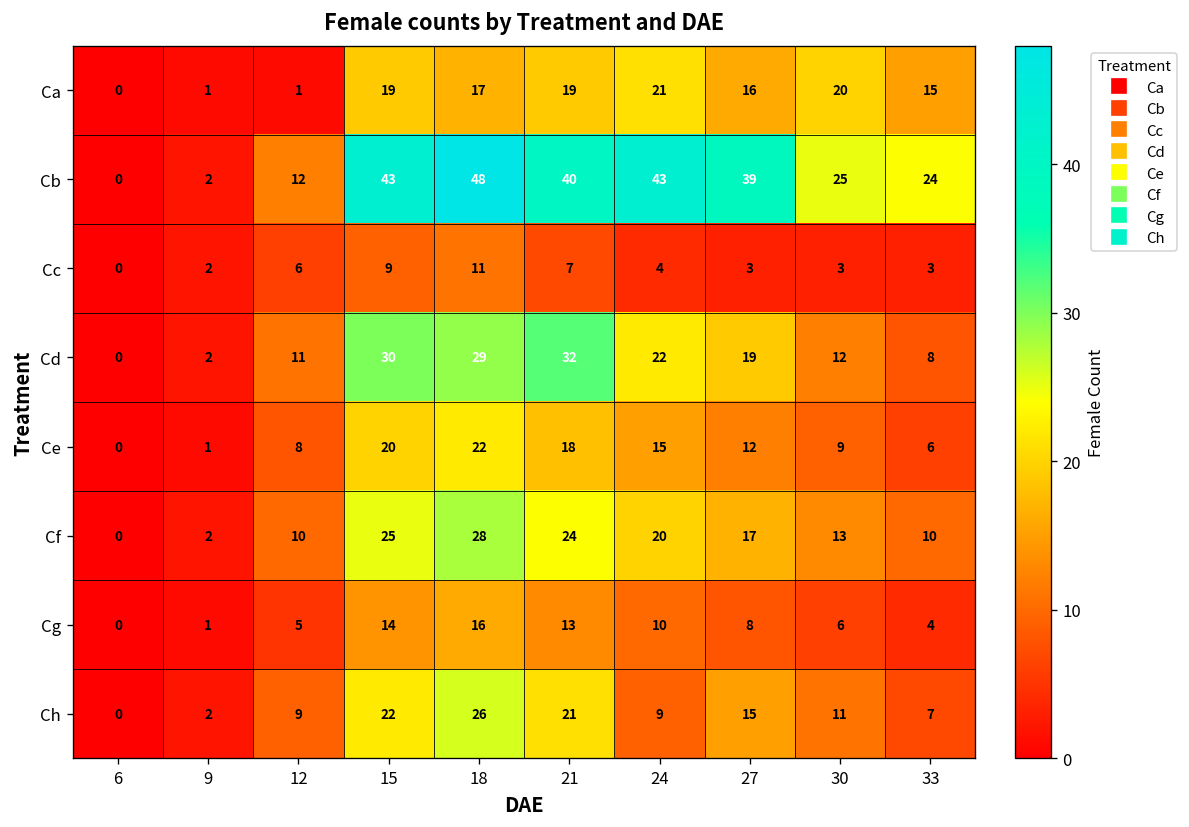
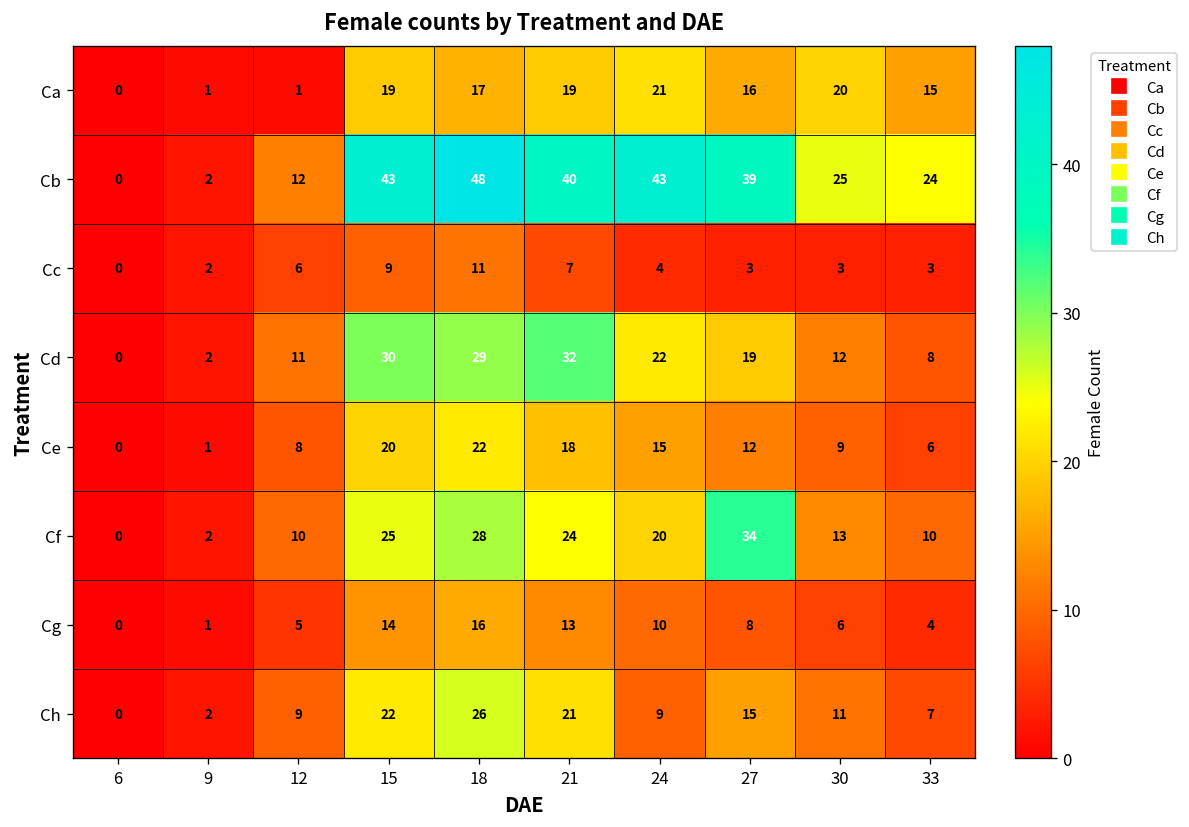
Cf, 27: 17 -> 34
